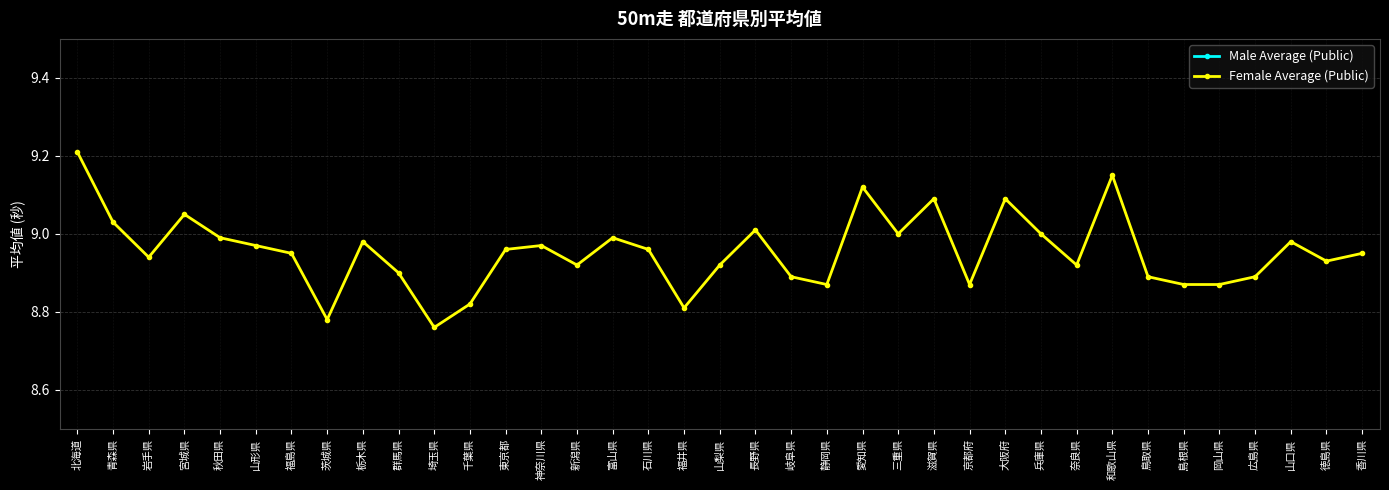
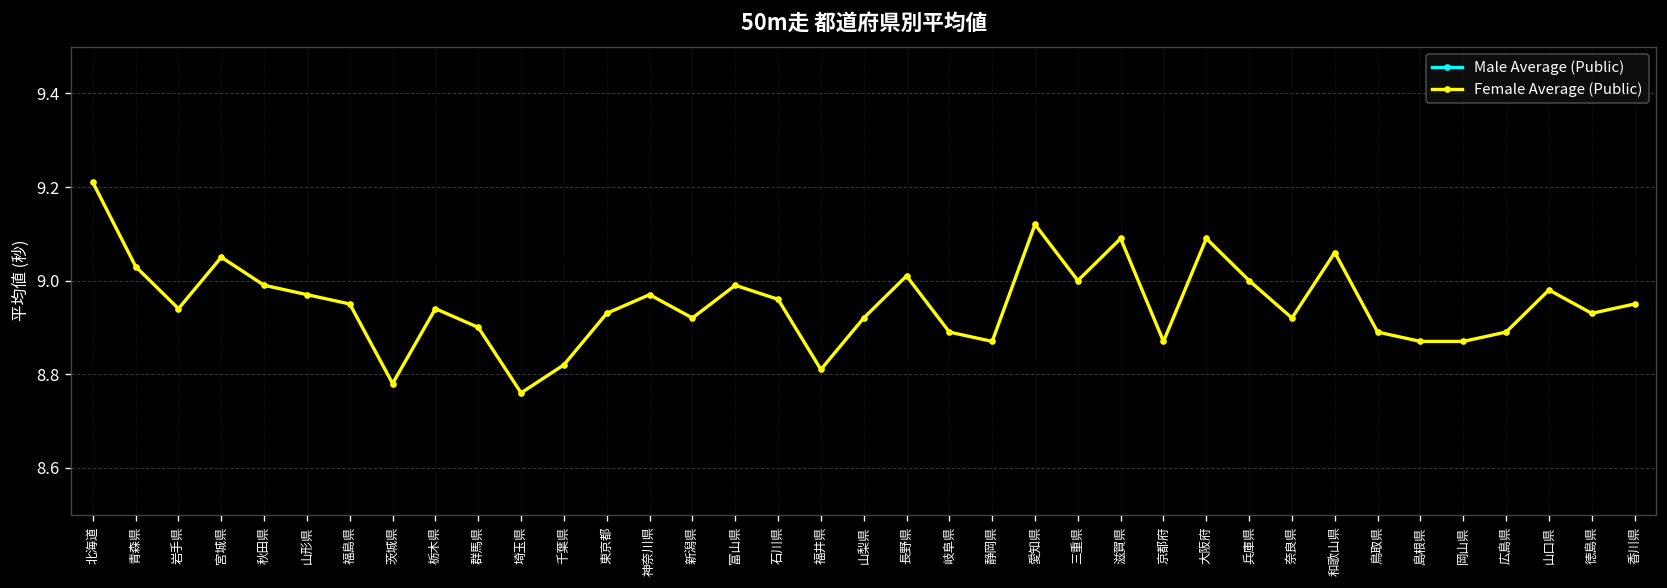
Female Average (Public), 栃木県: 8.98 -> 8.94
Female Average (Public), 東京都: 8.96 -> 8.93
Female Average (Public), 和歌山県: 9.15 -> 9.06
